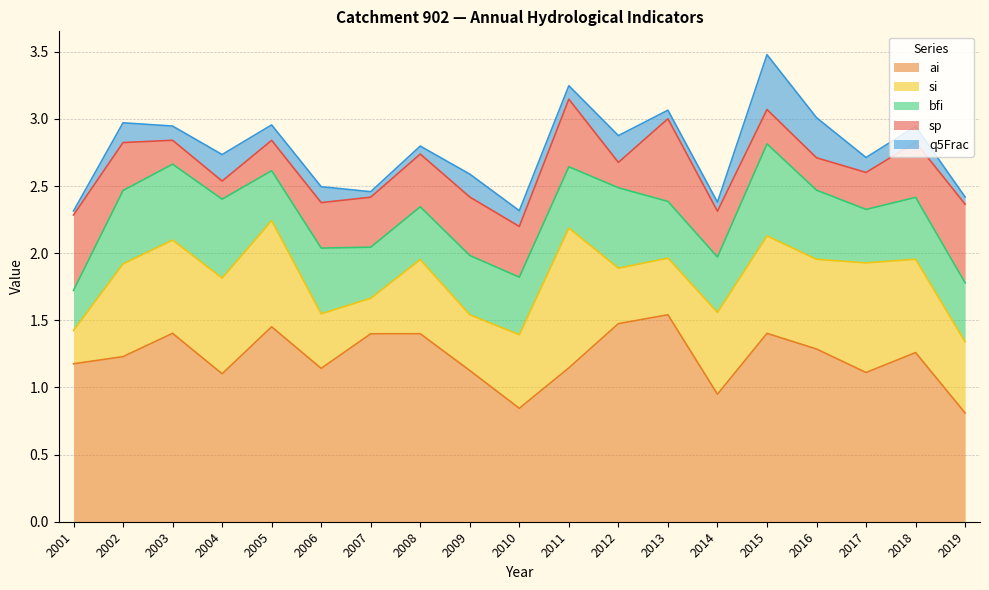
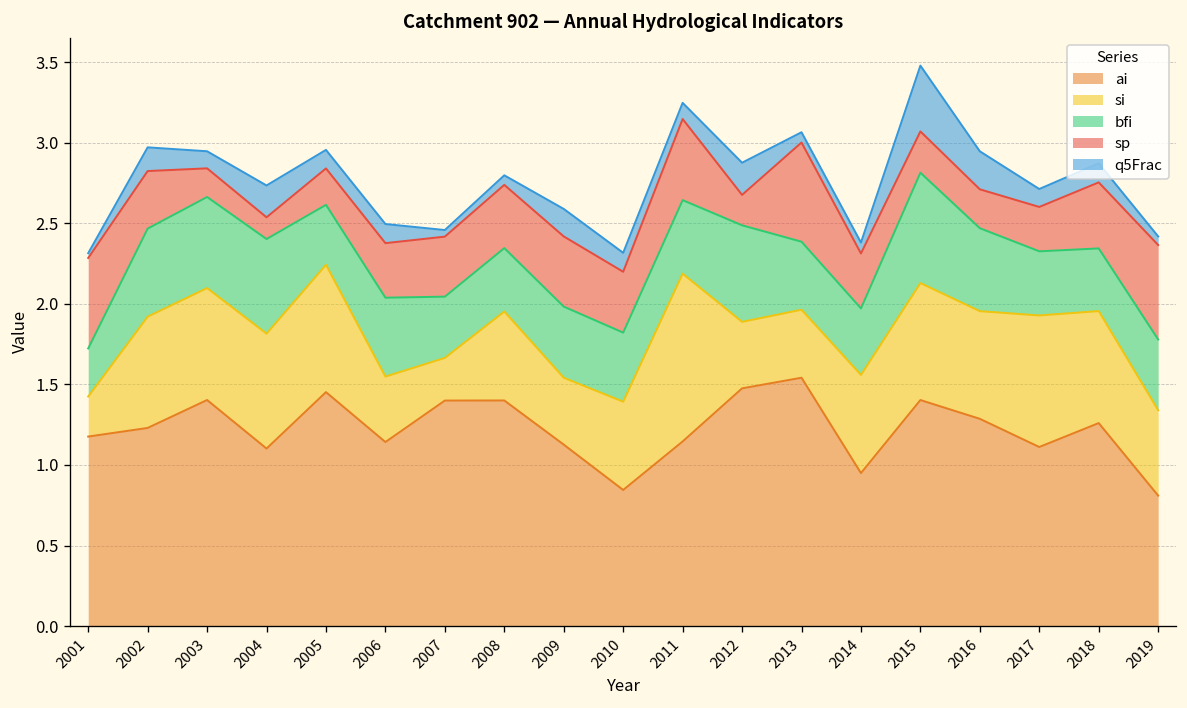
q5Frac, 2016: 0.30 -> 0.24
bfi, 2018: 0.46 -> 0.39
